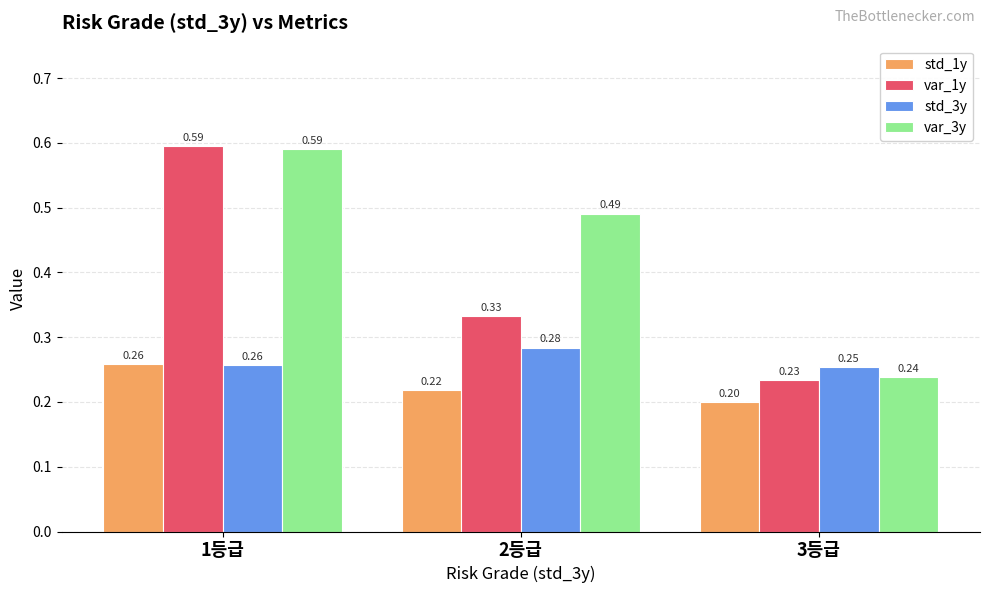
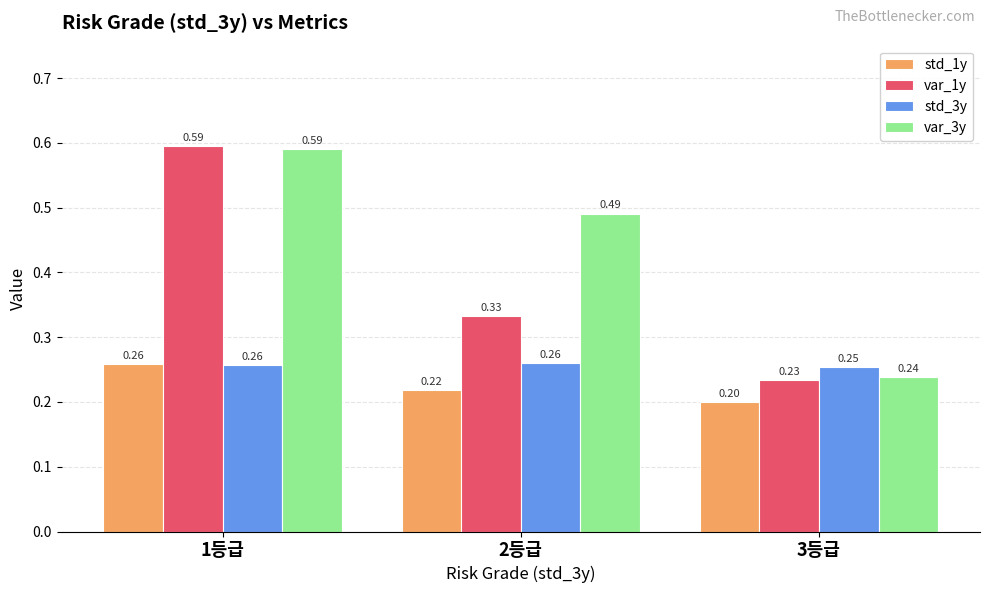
std_3y, 2등급: 0.28 -> 0.26
